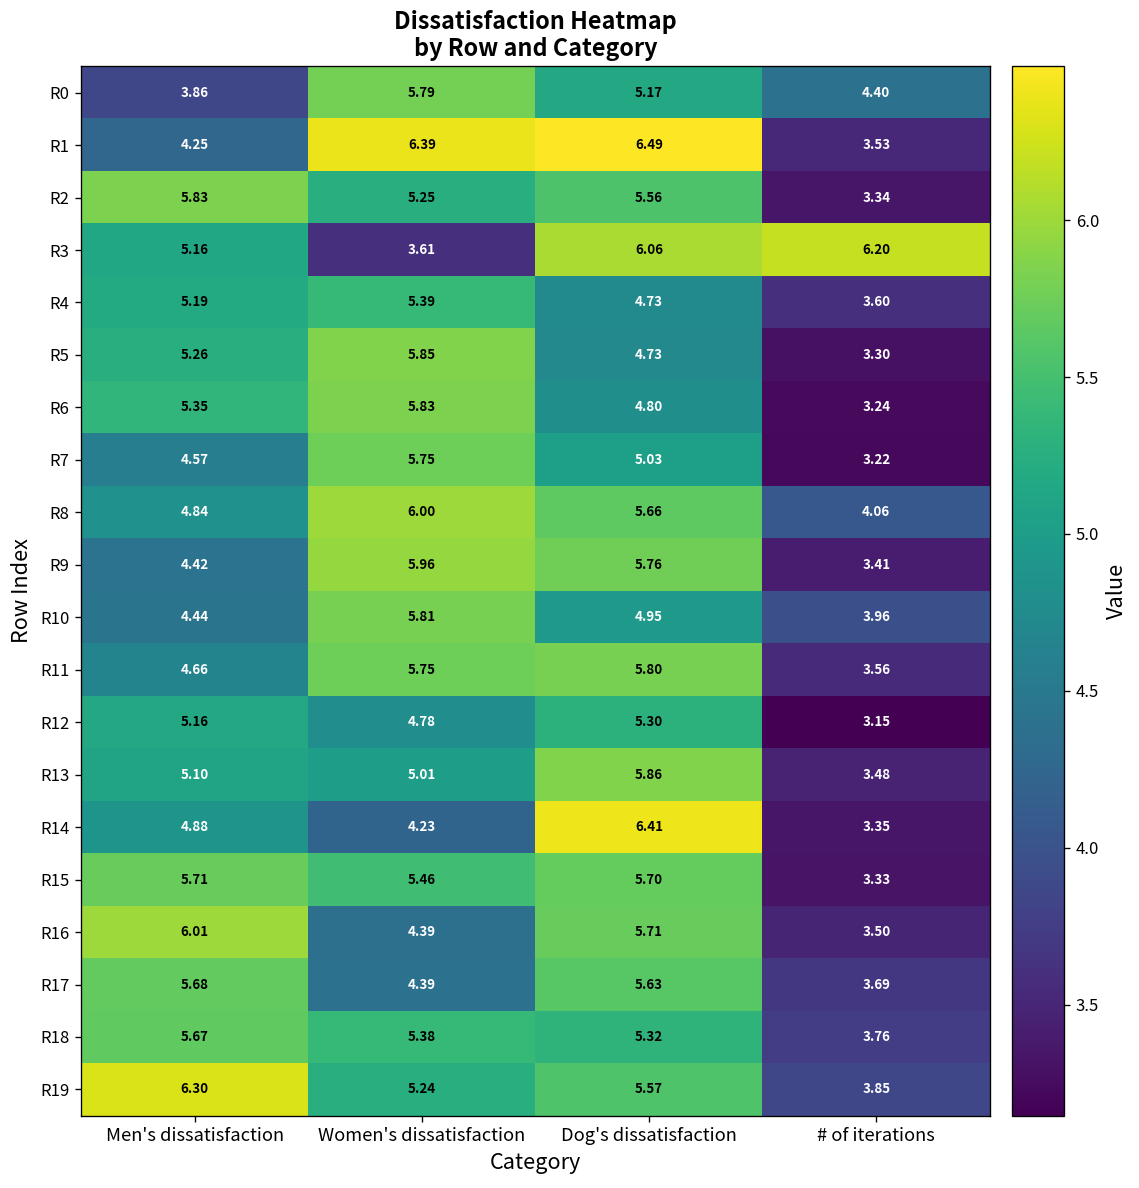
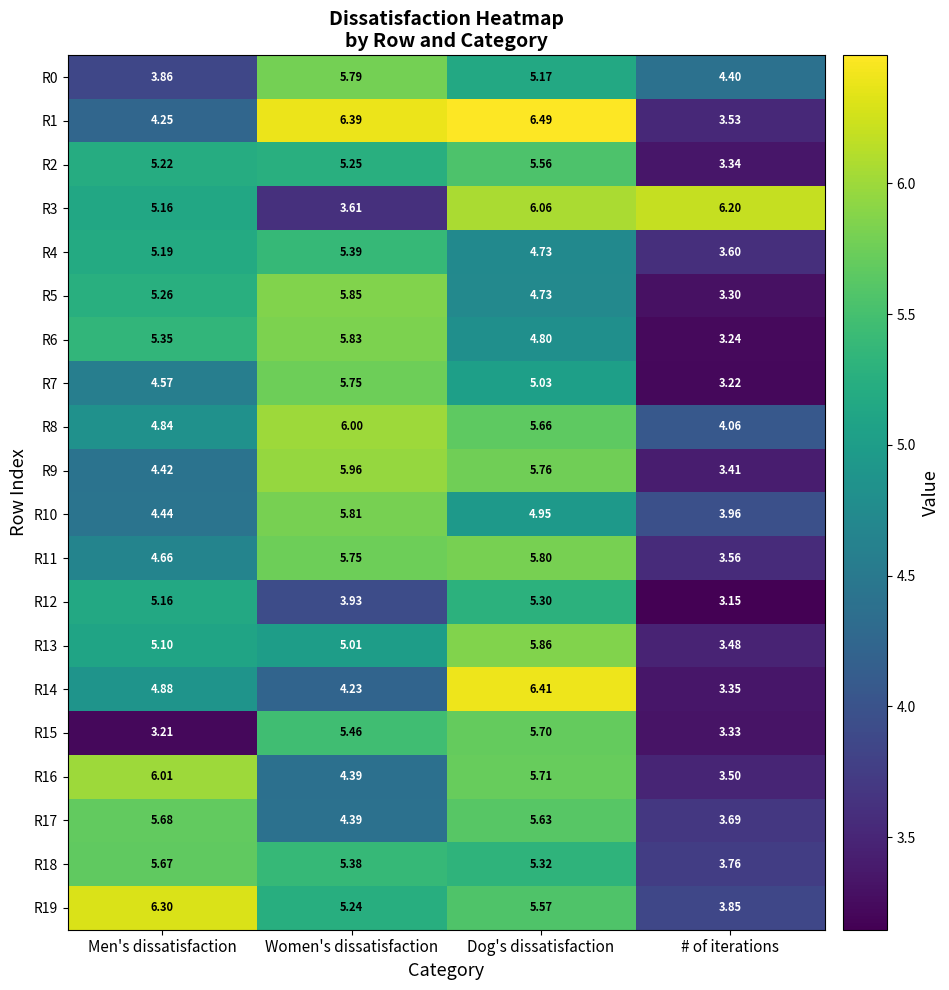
R2, Men's dissatisfaction: 5.83 -> 5.22
R12, Women's dissatisfaction: 4.78 -> 3.93
R15, Men's dissatisfaction: 5.71 -> 3.21
